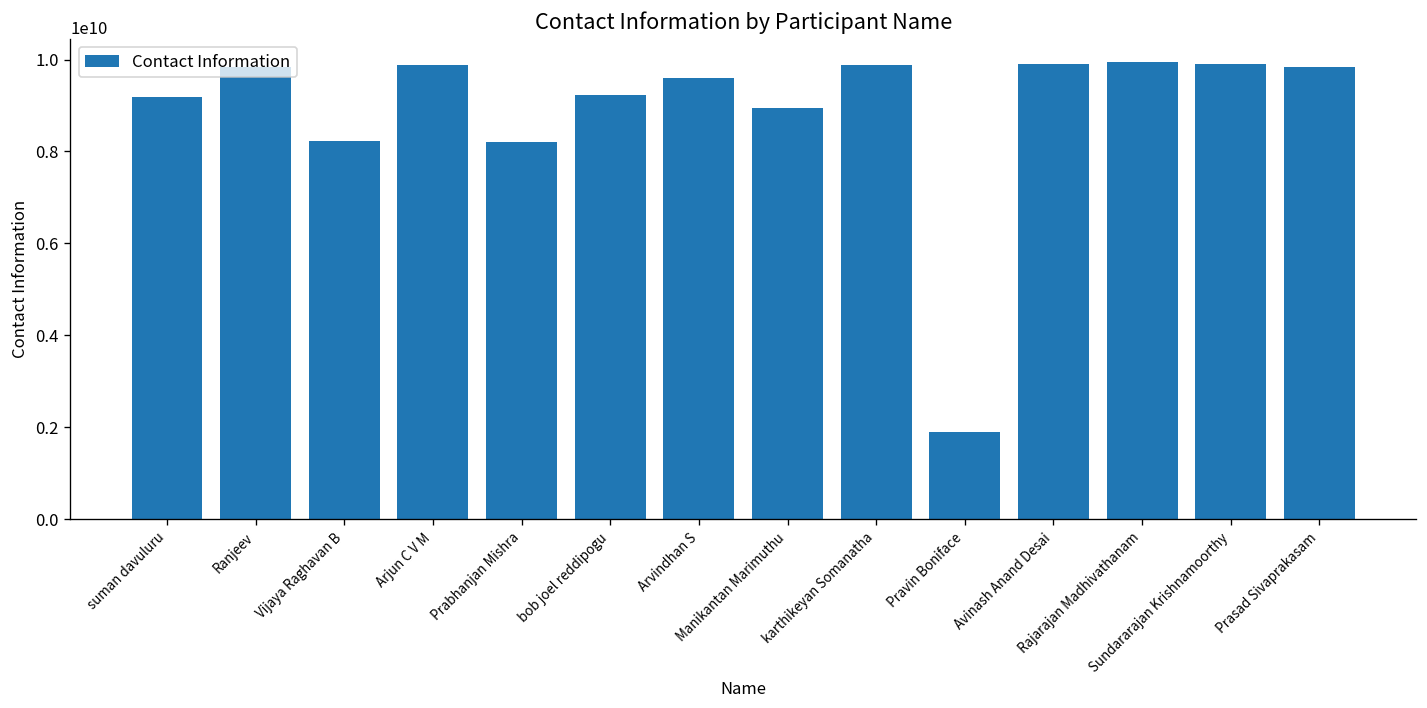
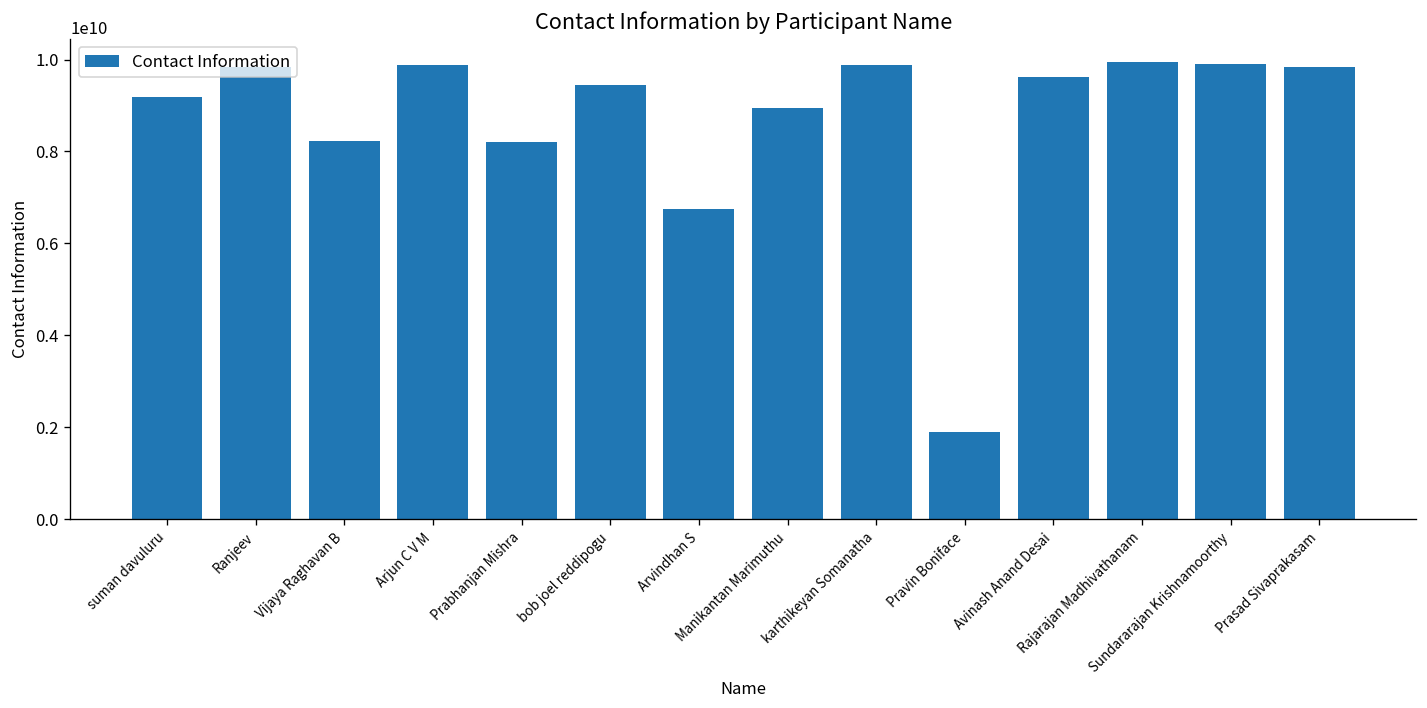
bob joel reddipogu: 9200000000 -> 9400000000
Arvindhan S: 9600000000 -> 6700000000
Avinash Anand Desai: 9900000000 -> 9600000000
